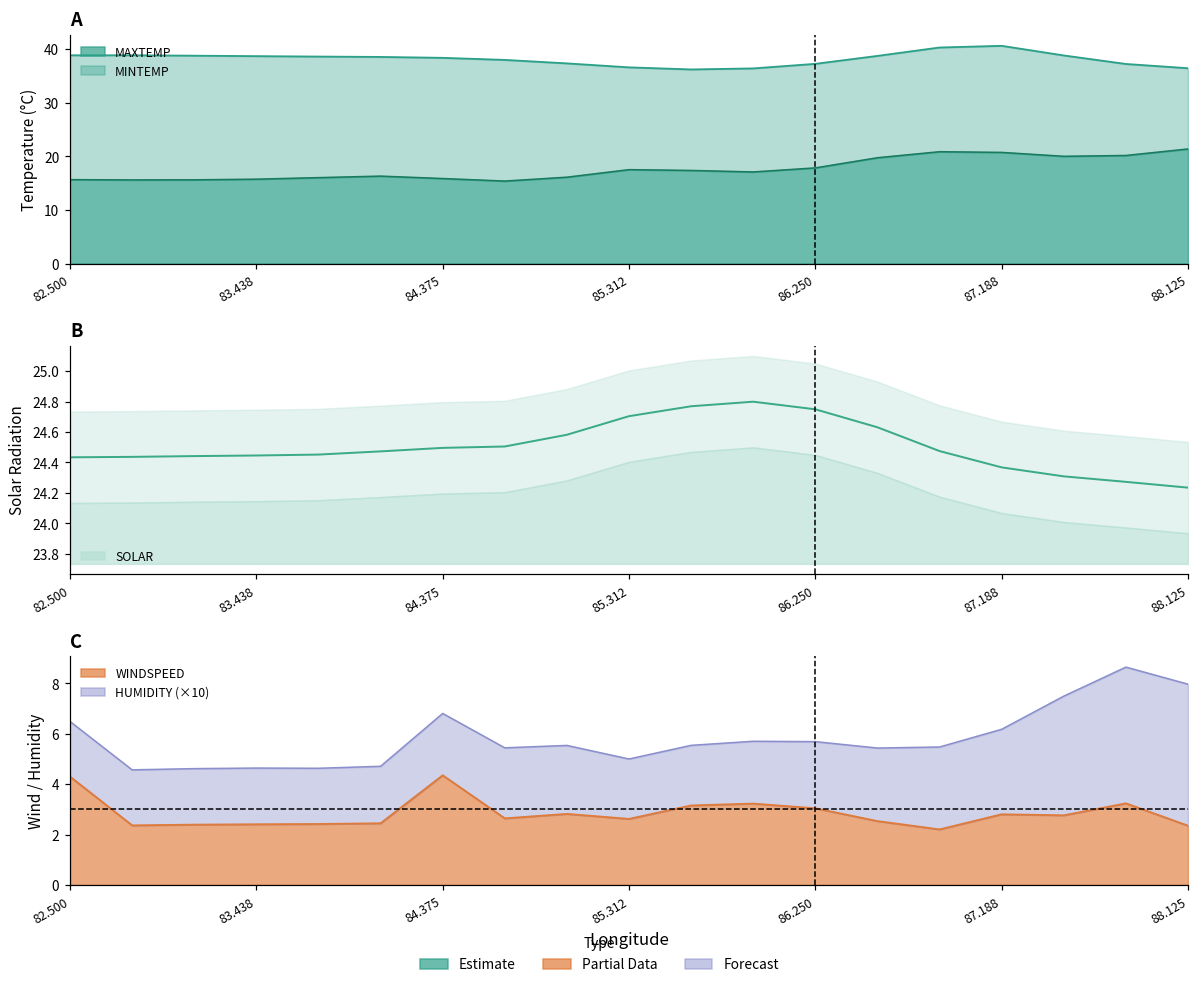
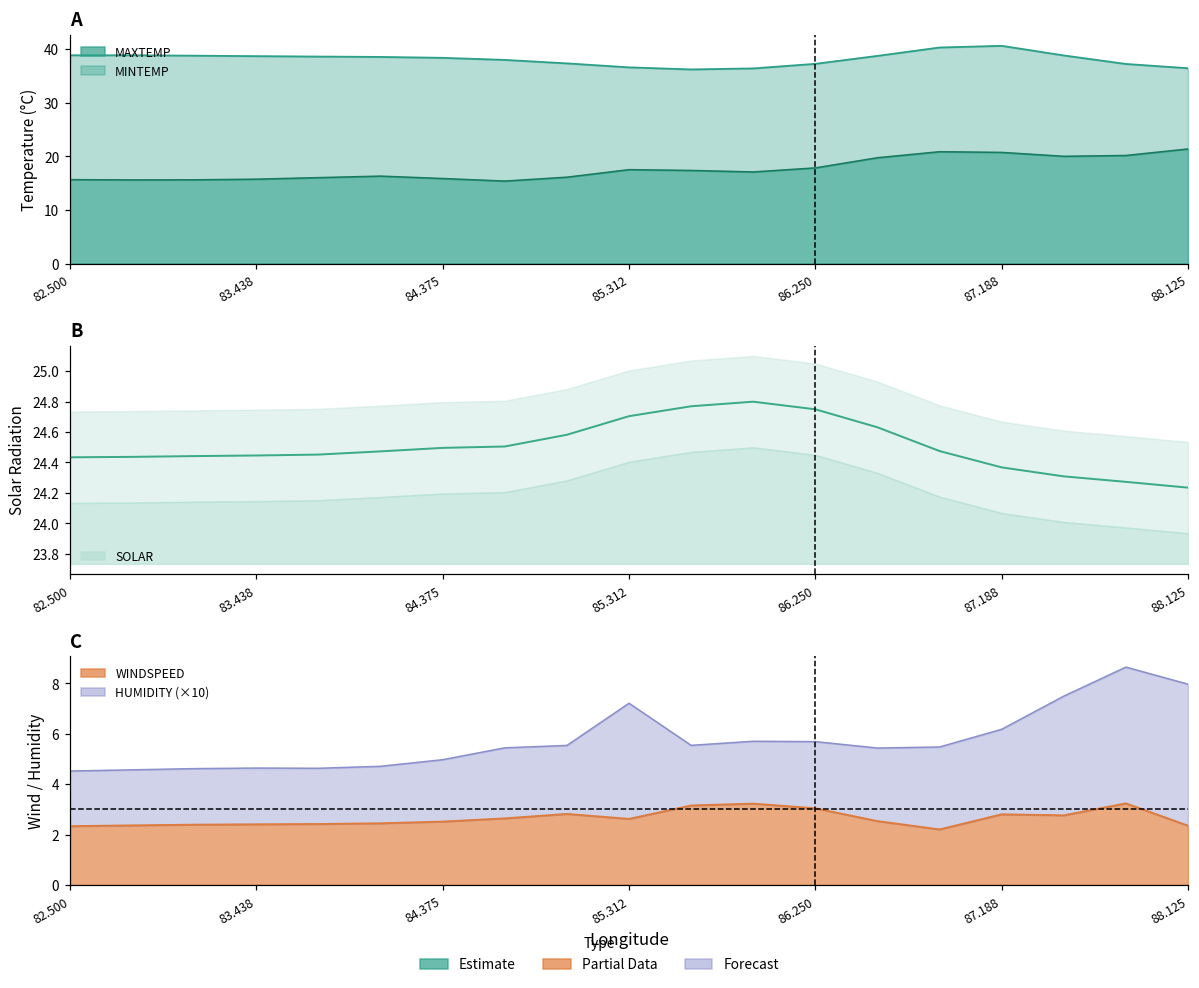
C, WINDSPEED, 82.500: 4.3 -> 2.3
C, WINDSPEED, 84.375: 4.4 -> 2.5
C, HUMIDITY (×10), 85.312: 2.4 -> 4.6
